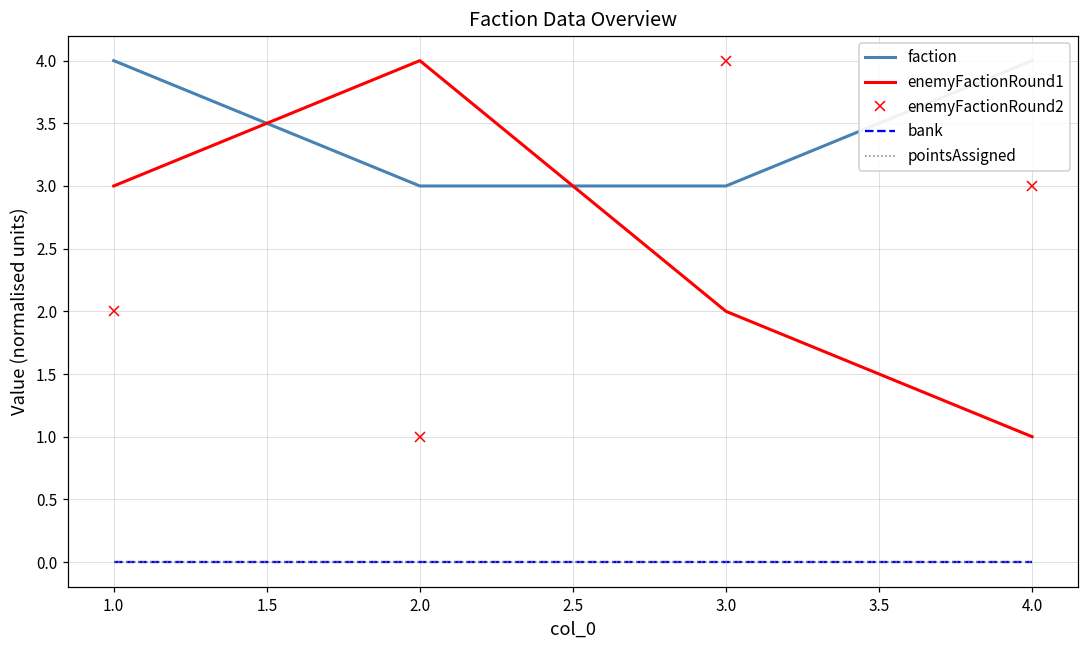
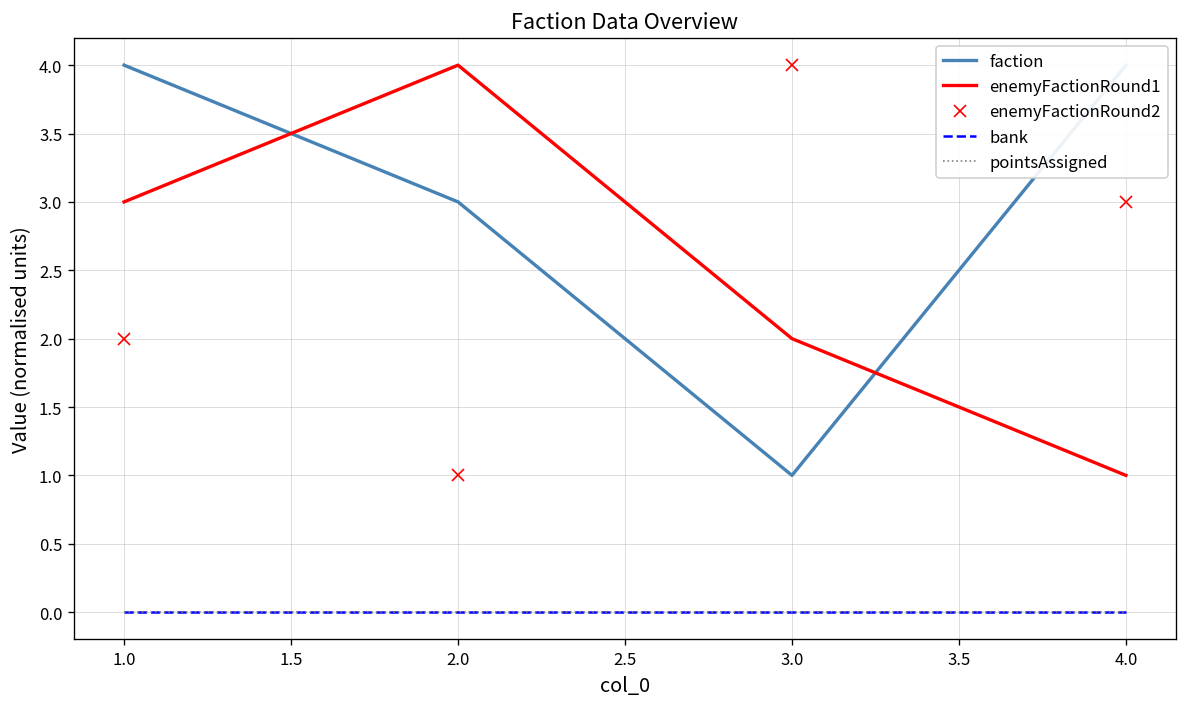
faction, 3.0: 3 -> 1
